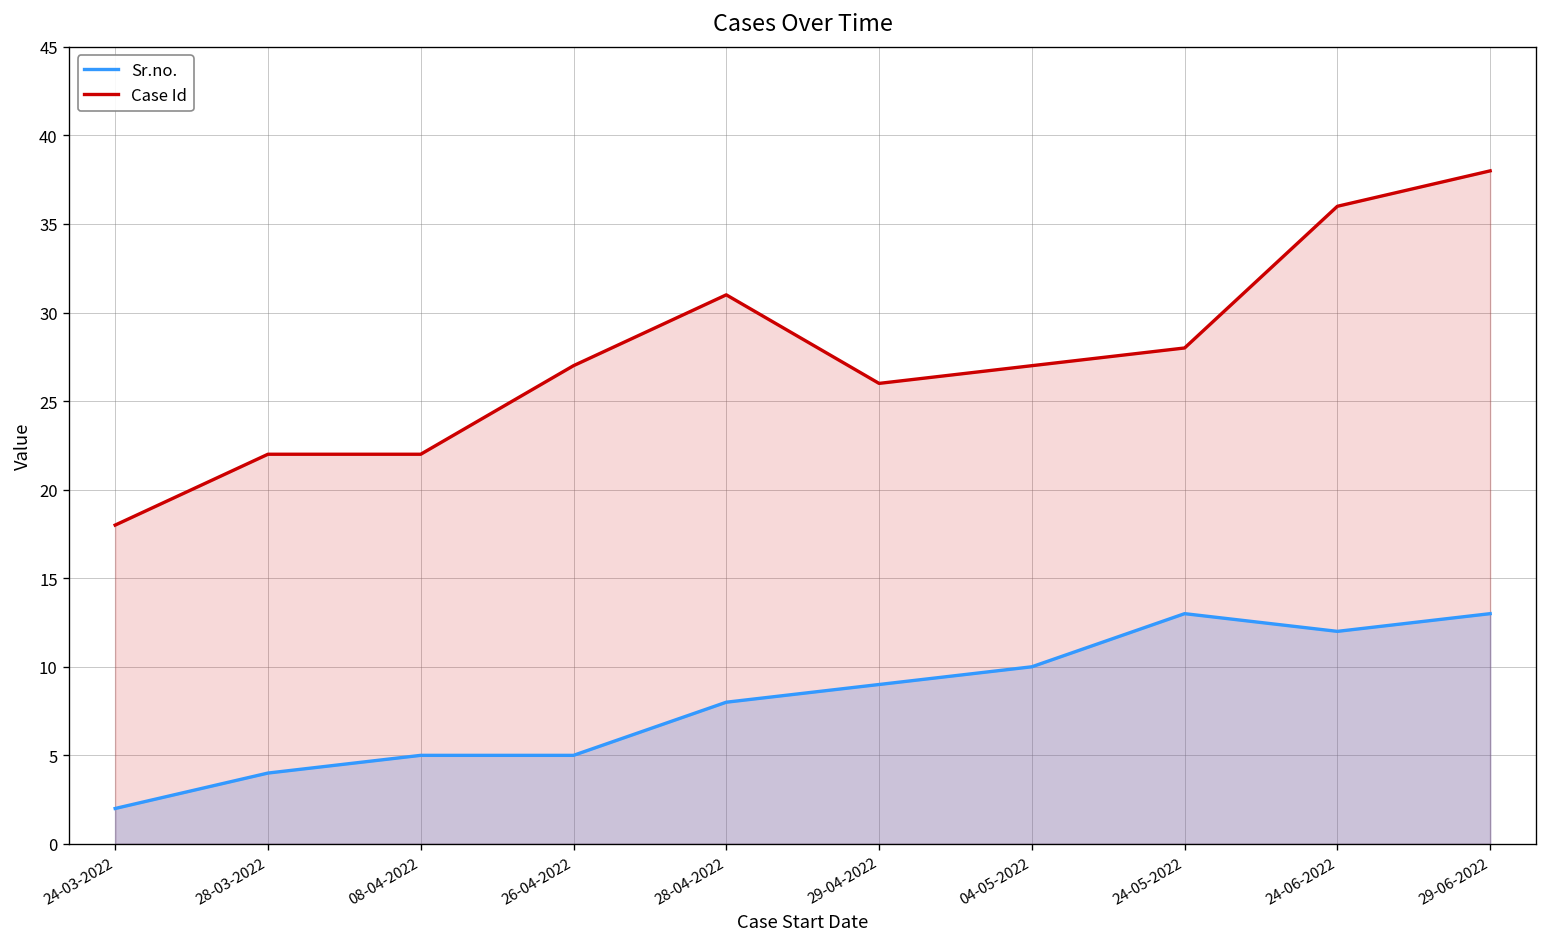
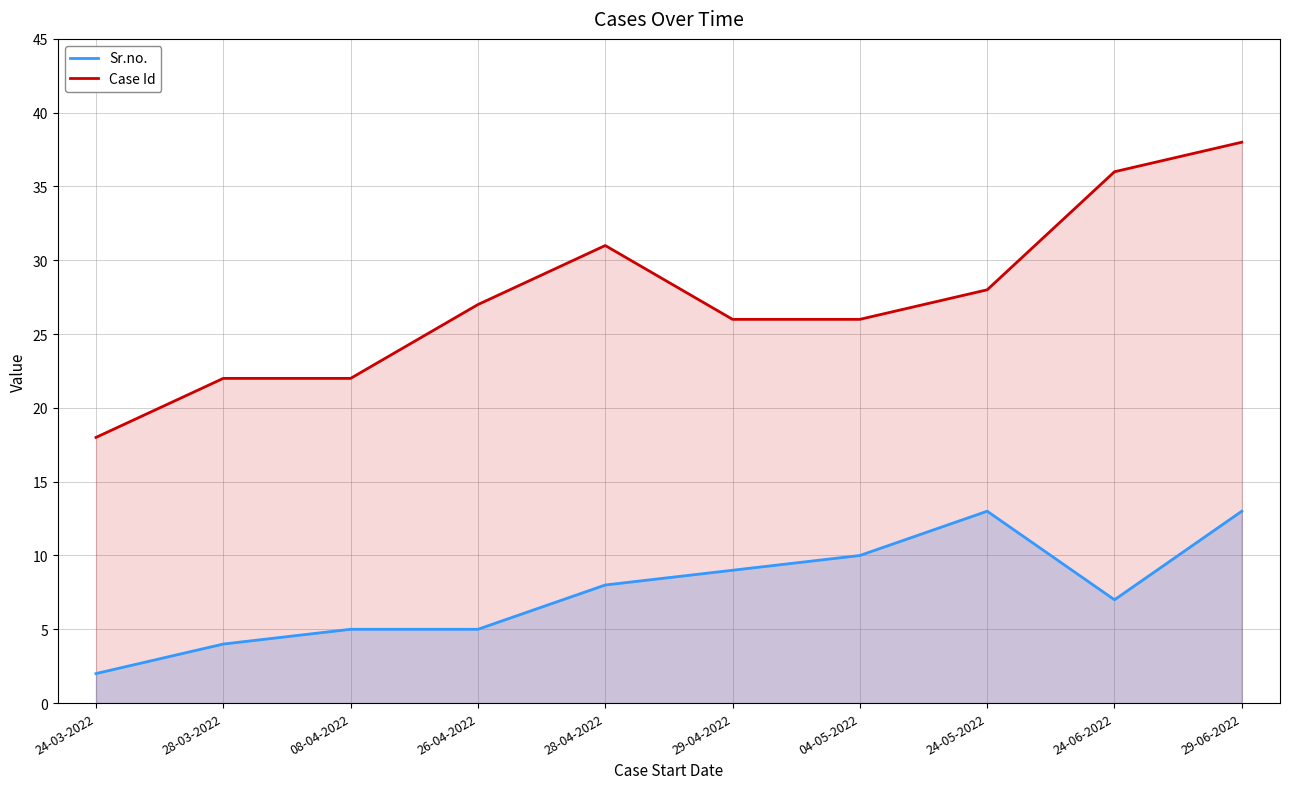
Case Id, 04-05-2022: 27 -> 26
Sr.no., 24-06-2022: 12 -> 7
